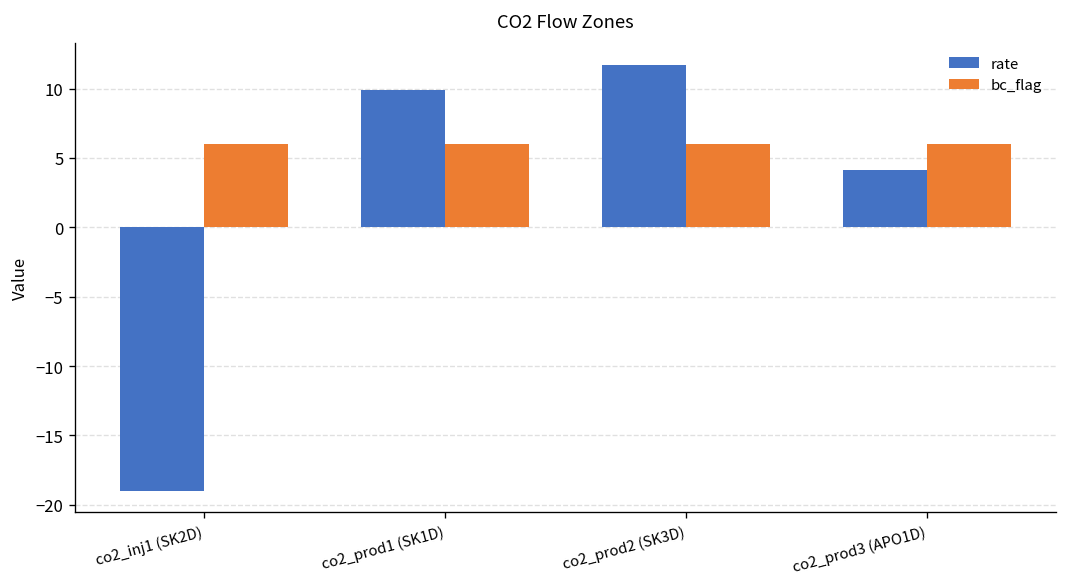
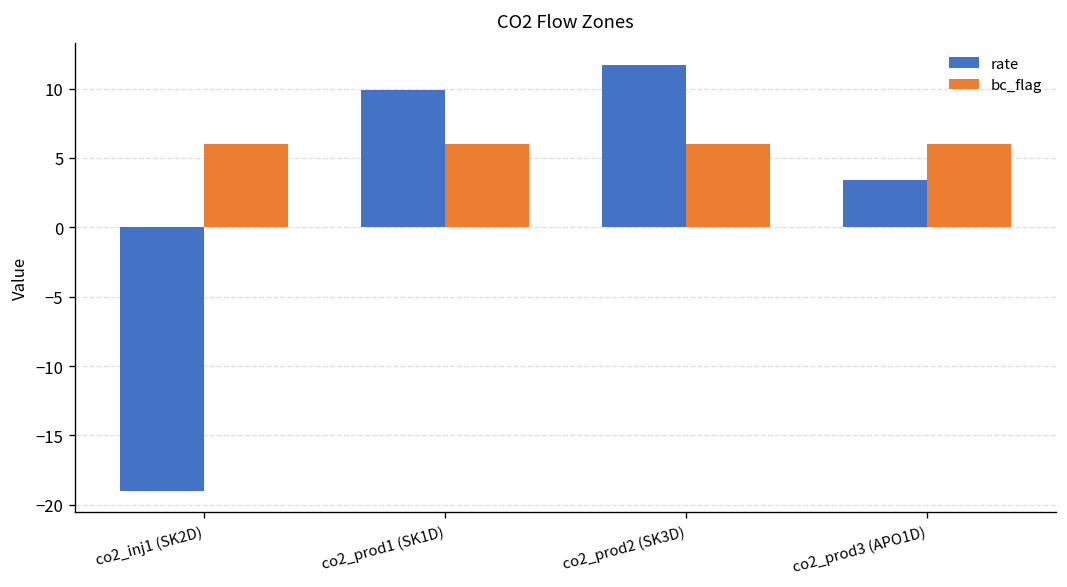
rate, co2_prod3 (APO1D): 4.1 -> 3.4
